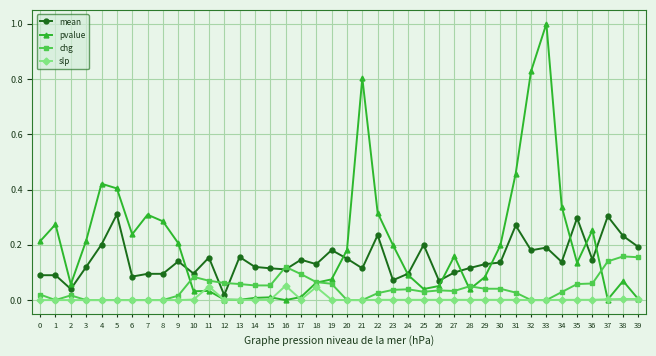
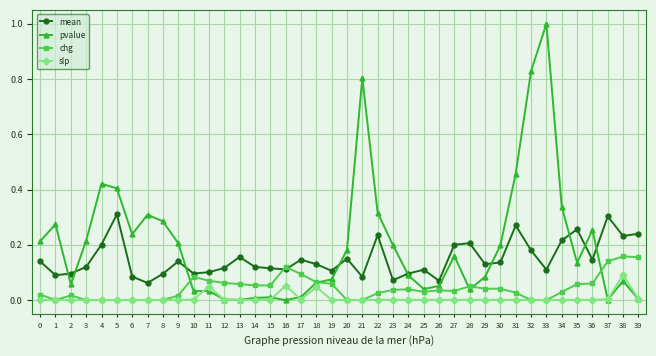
mean, 0: 0.09 -> 0.14
mean, 2: 0.04 -> 0.10
mean, 7: 0.10 -> 0.06
mean, 11: 0.15 -> 0.10
mean, 12: 0.02 -> 0.12
mean, 19: 0.18 -> 0.11
mean, 21: 0.12 -> 0.08
mean, 25: 0.20 -> 0.11
mean, 27: 0.1 -> 0.2
mean, 28: 0.12 -> 0.21
mean, 33: 0.19 -> 0.11
mean, 34: 0.14 -> 0.22
mean, 35: 0.30 -> 0.26
slp, 38: 0.00 -> 0.09
mean, 39: 0.19 -> 0.24
